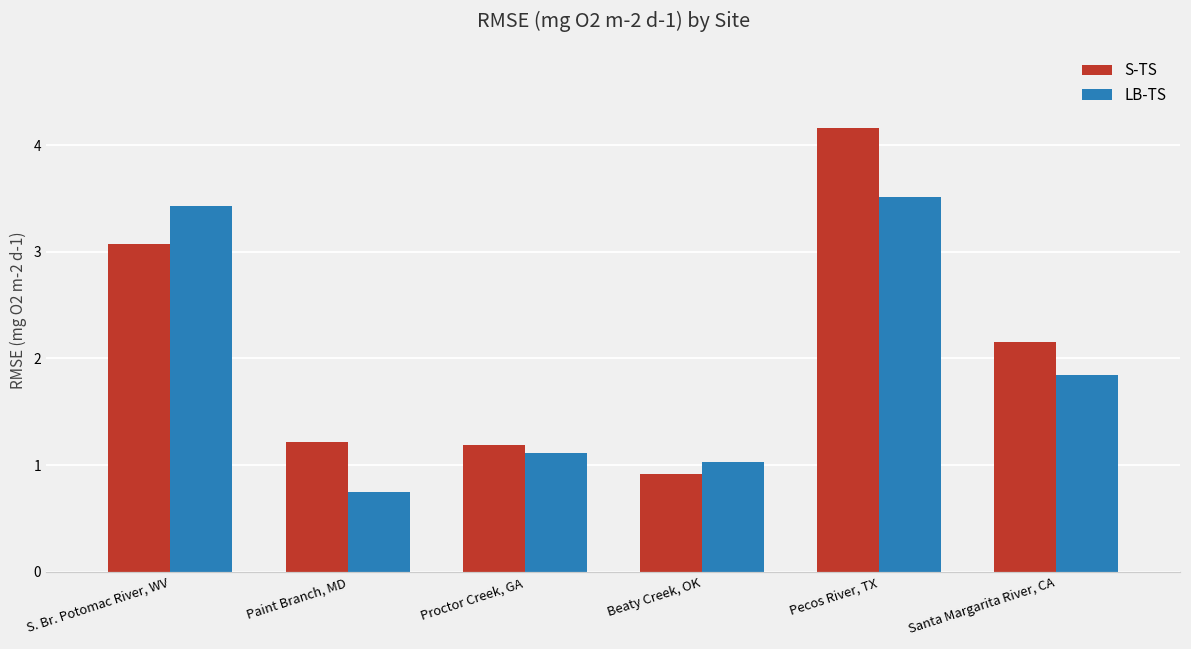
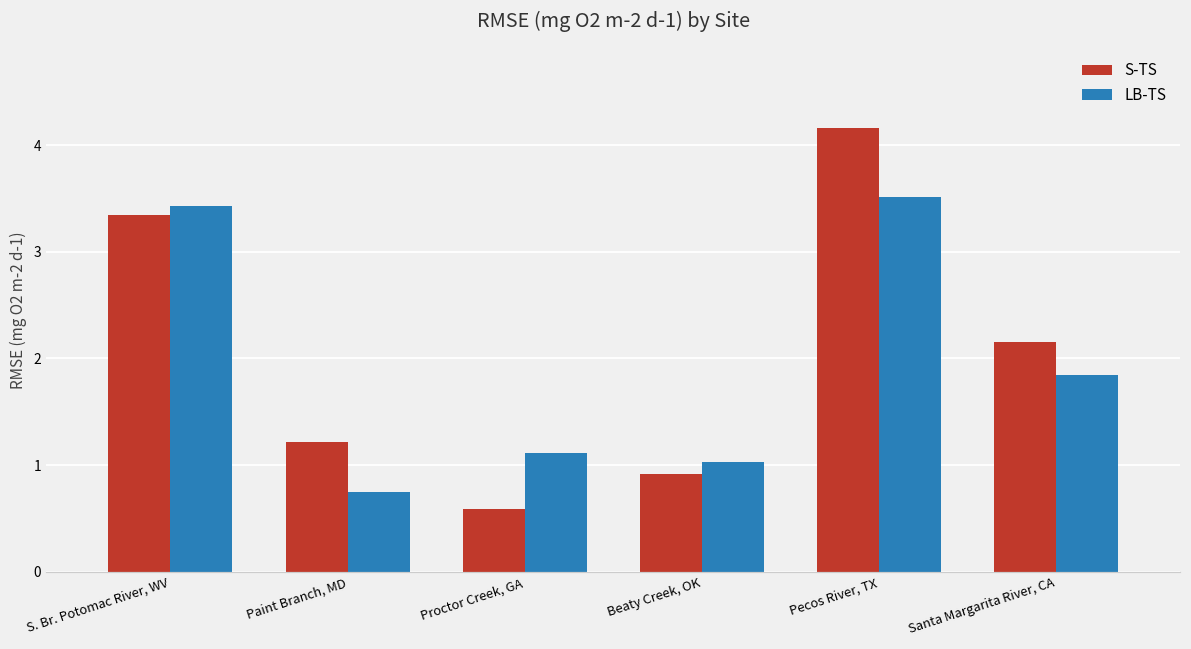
S-TS, S. Br. Potomac River, WV: 3.1 -> 3.3
S-TS, Proctor Creek, GA: 1.2 -> 0.6
